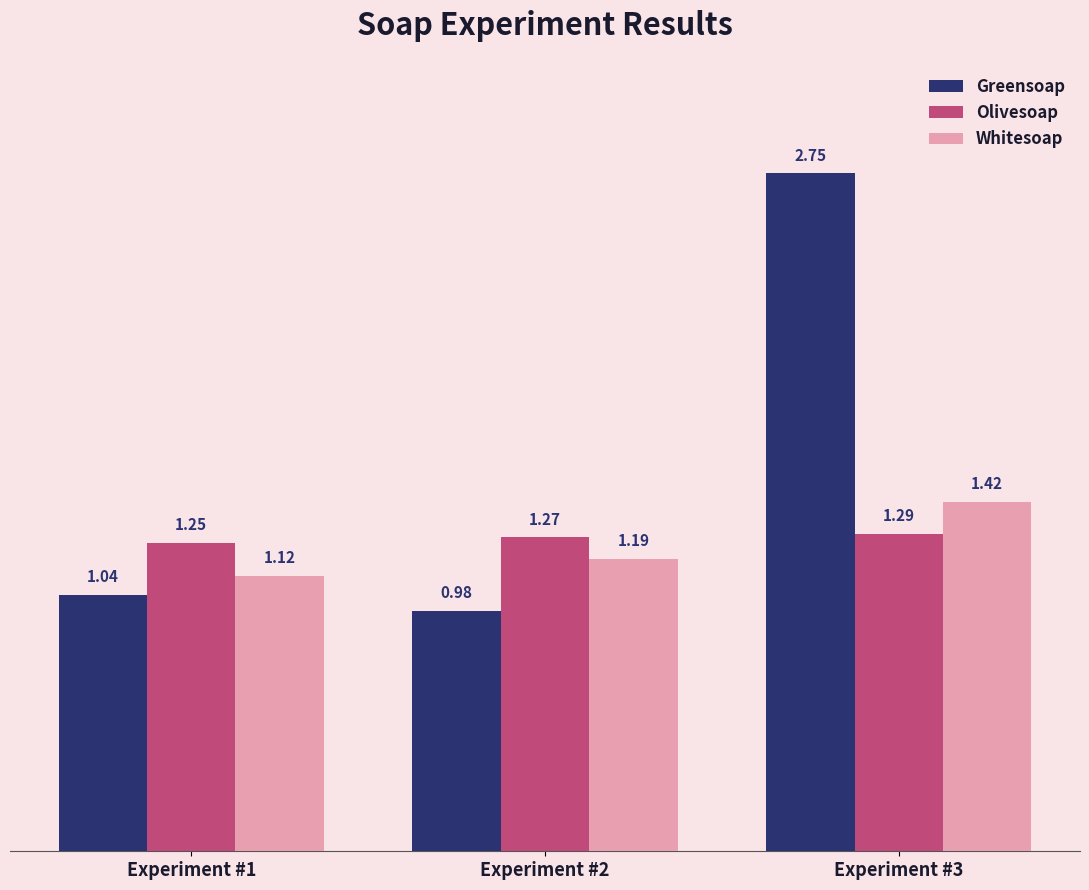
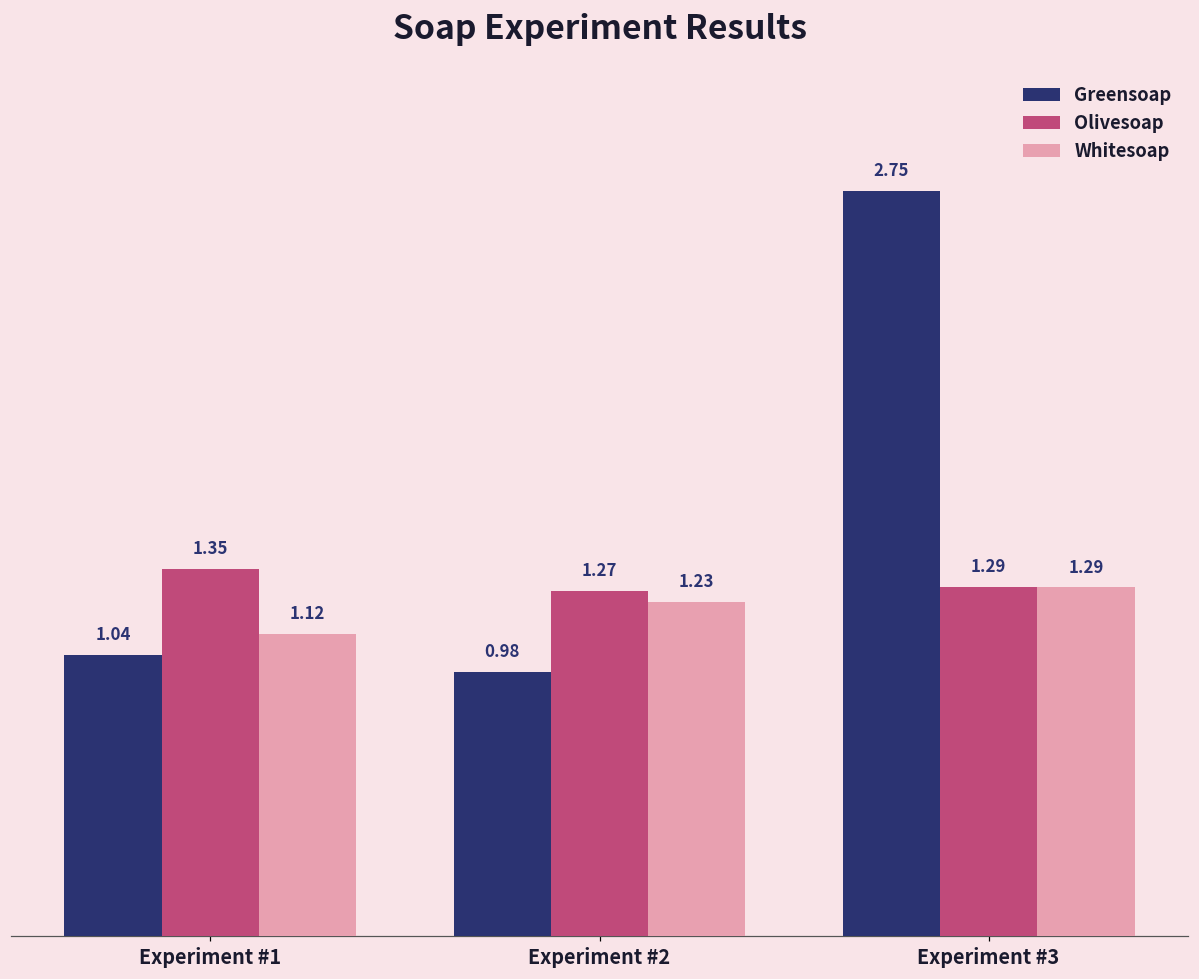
Olivesoap, Experiment #1: 1.25 -> 1.35
Whitesoap, Experiment #2: 1.19 -> 1.23
Whitesoap, Experiment #3: 1.42 -> 1.29
